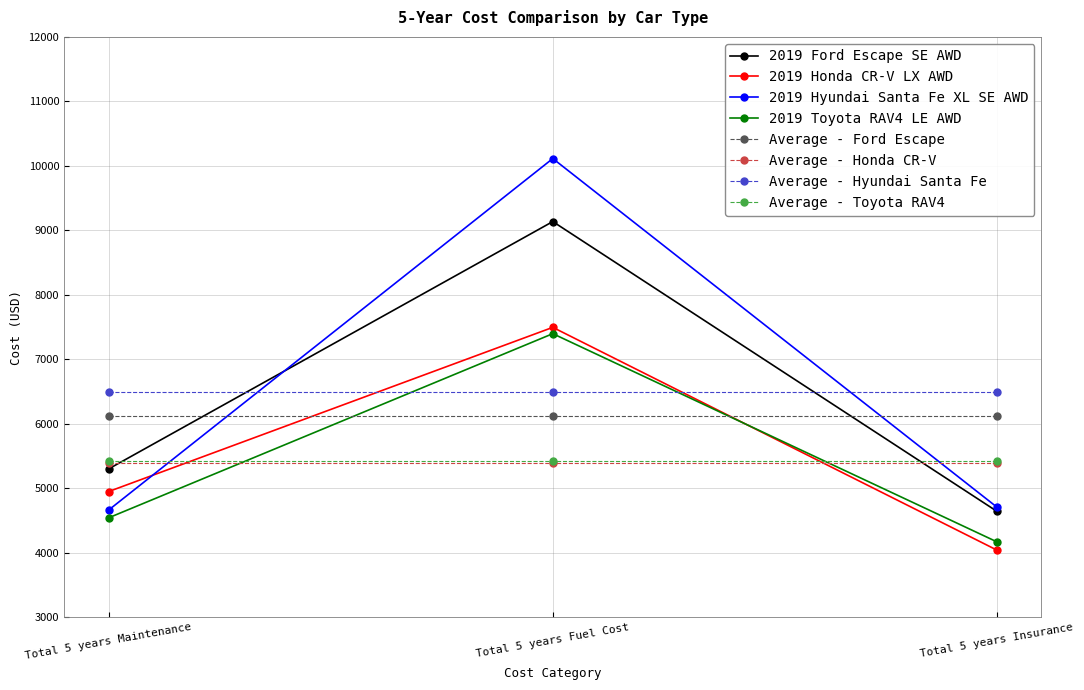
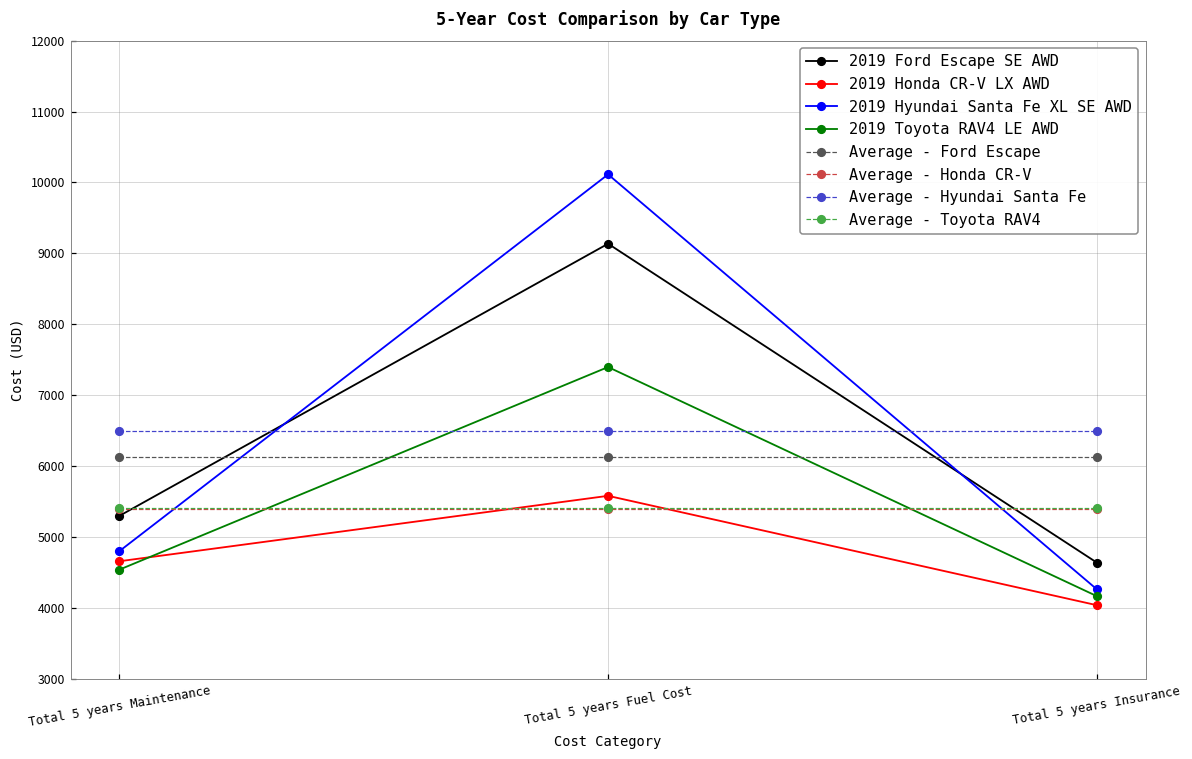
2019 Honda CR-V LX AWD, Total 5 years Maintenance: 5000 -> 4700
2019 Hyundai Santa Fe XL SE AWD, Total 5 years Maintenance: 4700 -> 4800
2019 Honda CR-V LX AWD, Total 5 years Fuel Cost: 7500 -> 5600
2019 Hyundai Santa Fe XL SE AWD, Total 5 years Insurance: 4700 -> 4300
